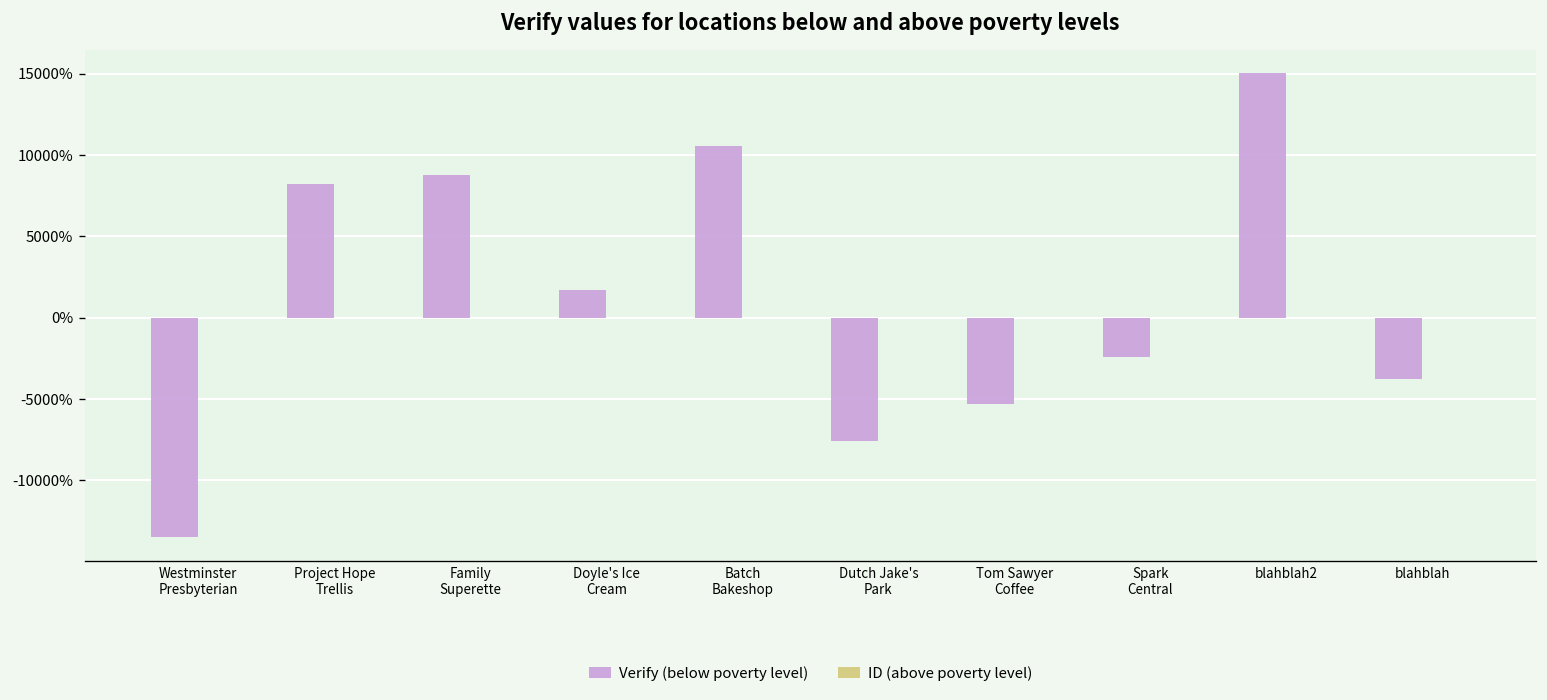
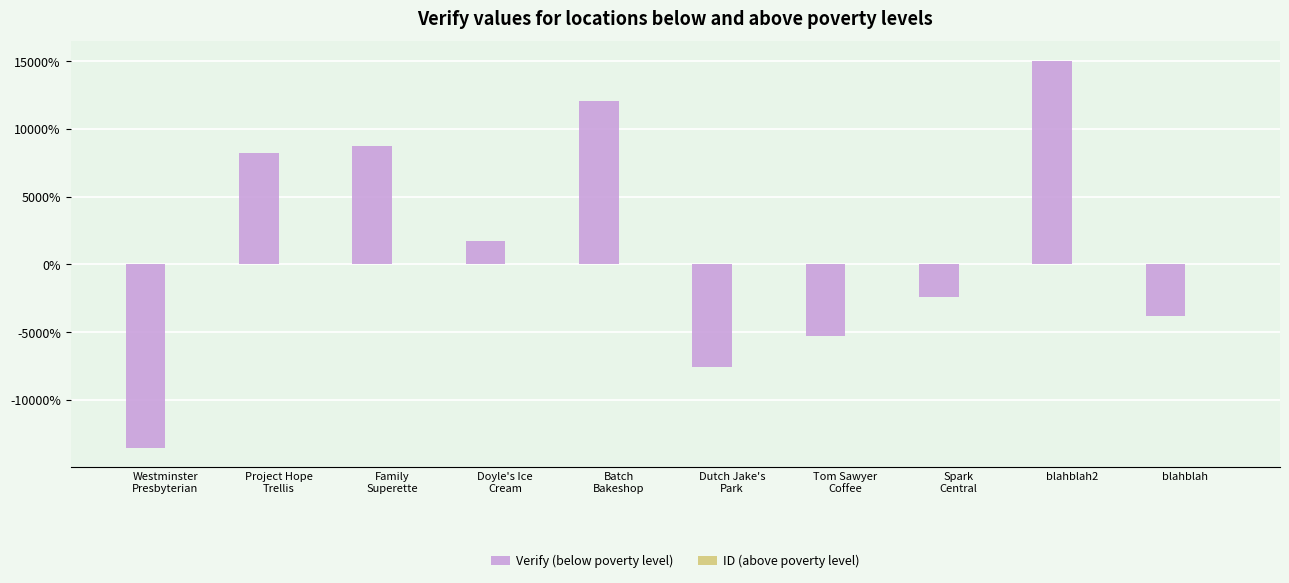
Verify (below poverty level), Batch Bakeshop: 10600% -> 12100%
